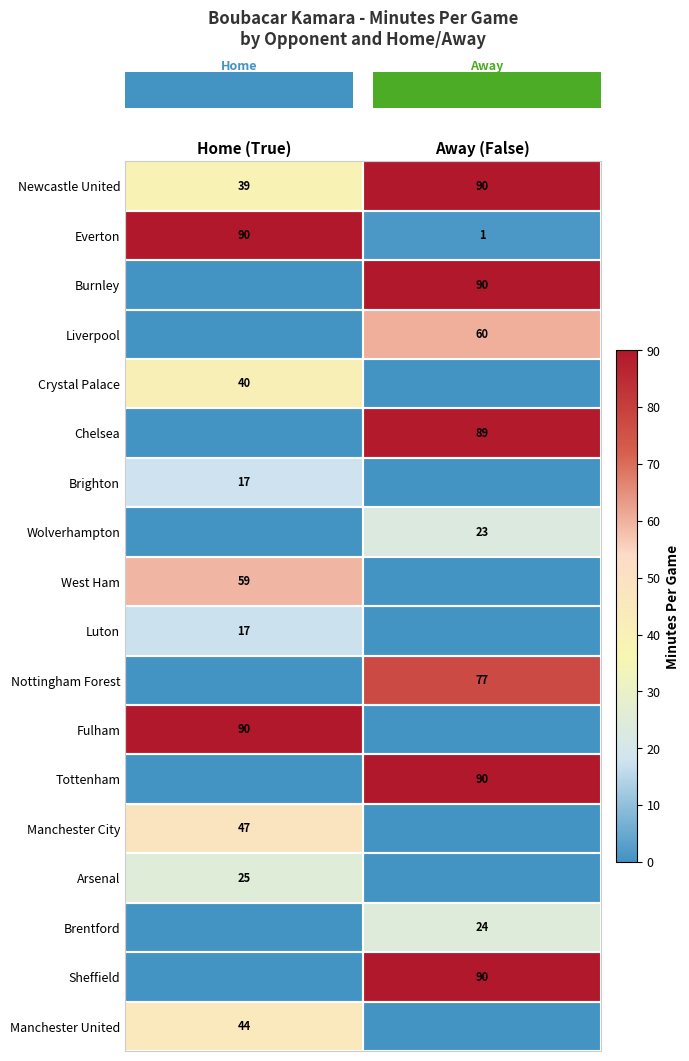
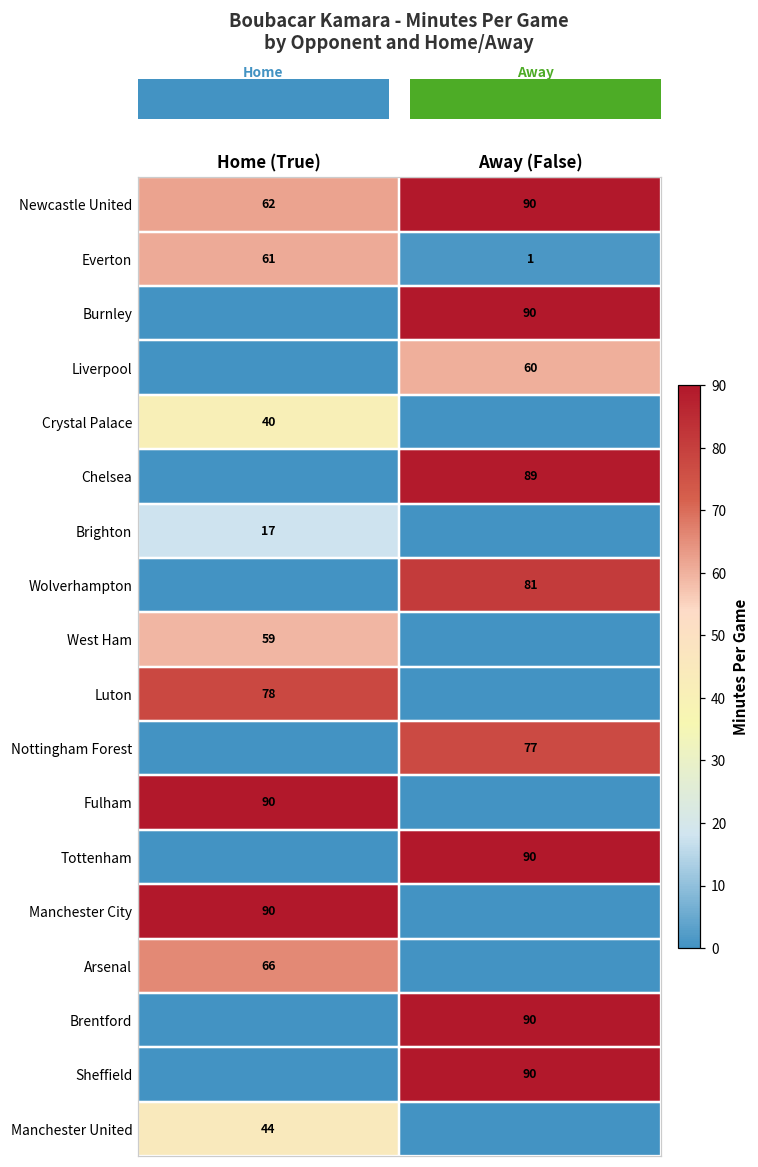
Newcastle United, Home (True): 39 -> 62
Everton, Home (True): 90 -> 61
Wolverhampton, Away (False): 23 -> 81
Luton, Home (True): 17 -> 78
Manchester City, Home (True): 47 -> 90
Arsenal, Home (True): 25 -> 66
Brentford, Away (False): 24 -> 90
